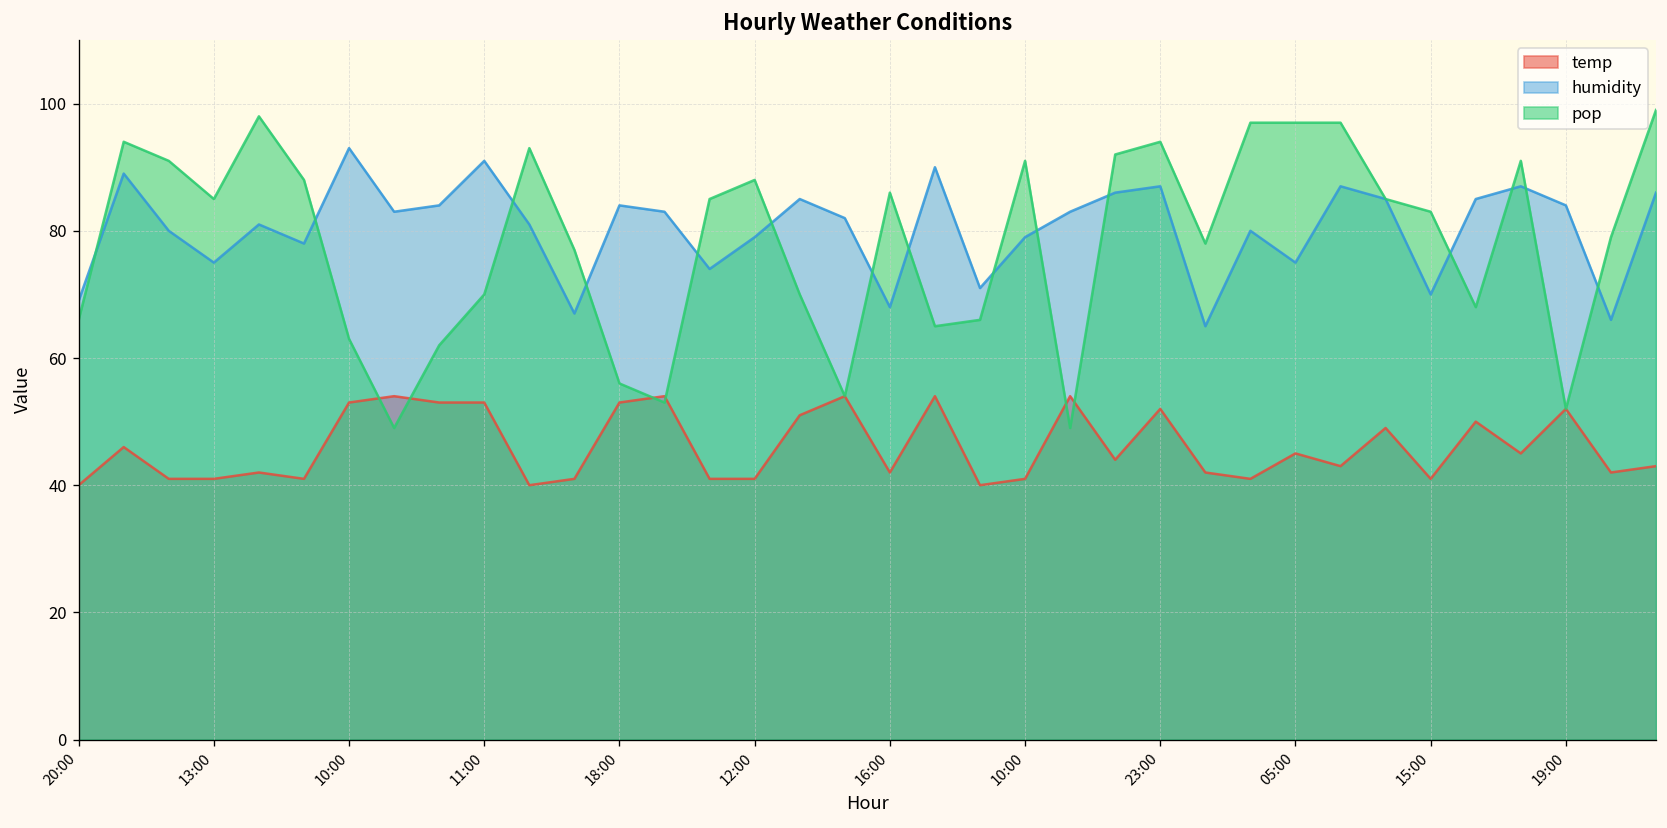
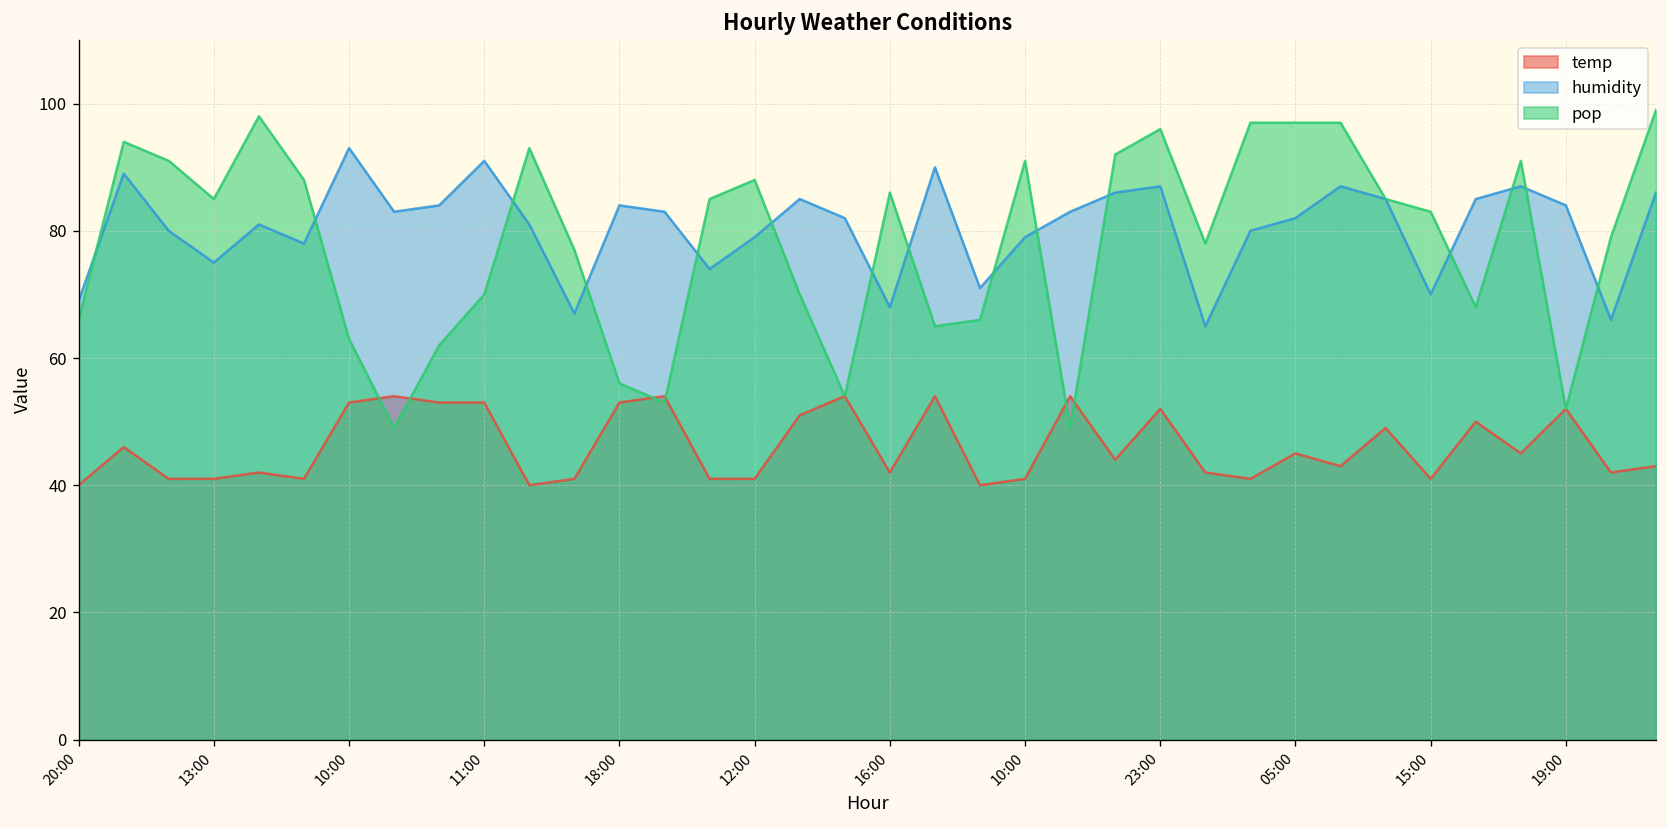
pop, 23:00: 94 -> 96
humidity, 05:00: 75 -> 82
